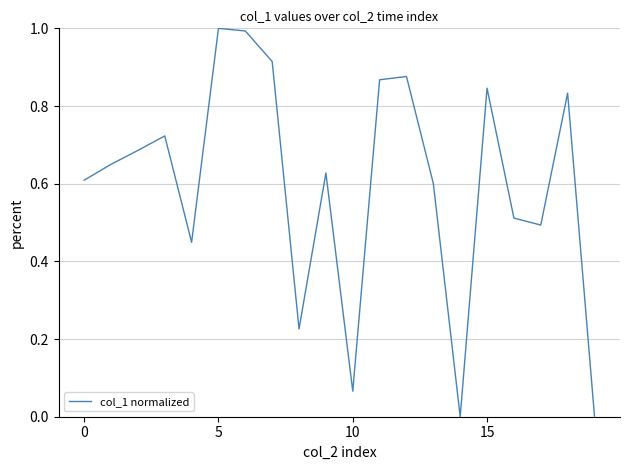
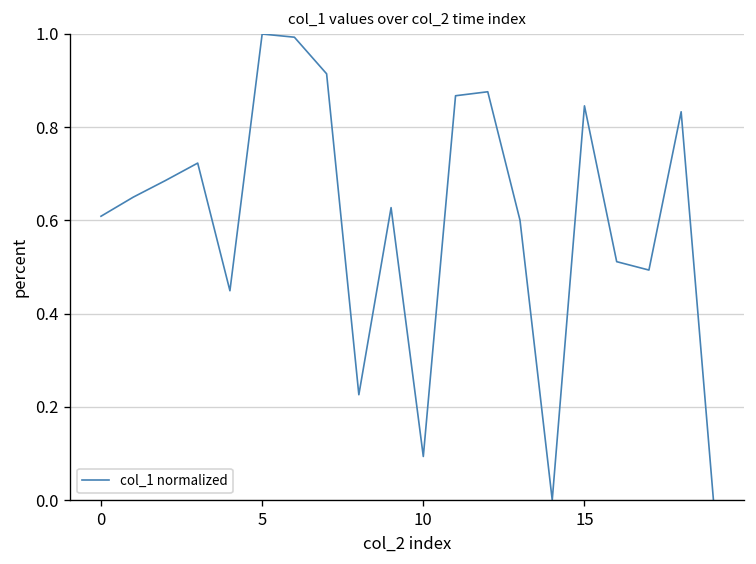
10: 0.07 -> 0.09
